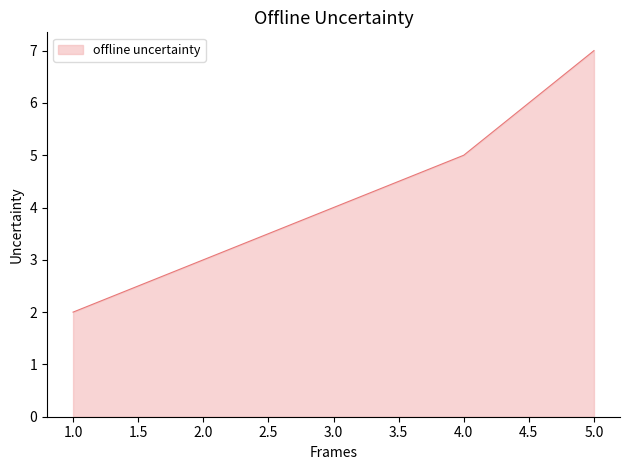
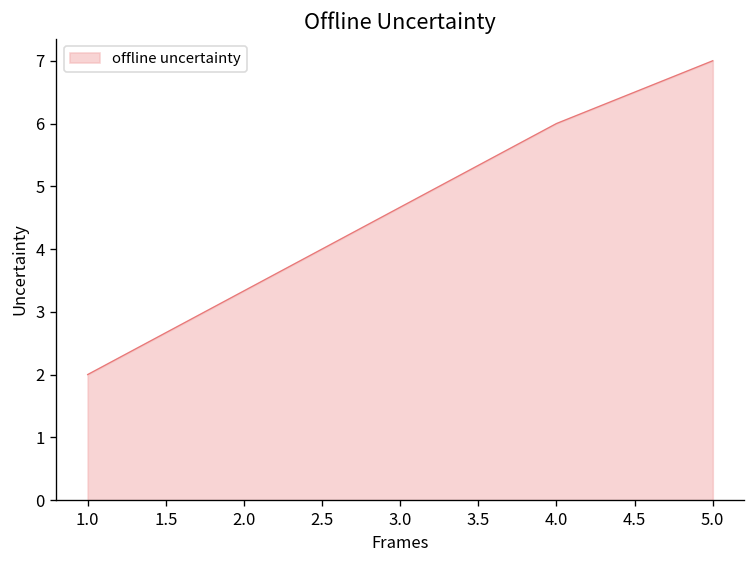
4.0: 5 -> 6
